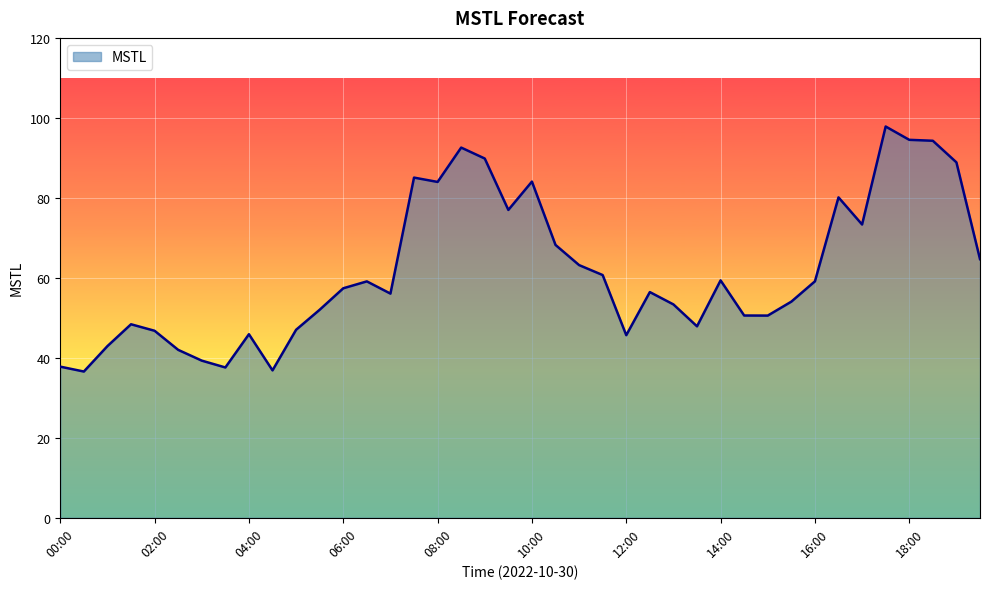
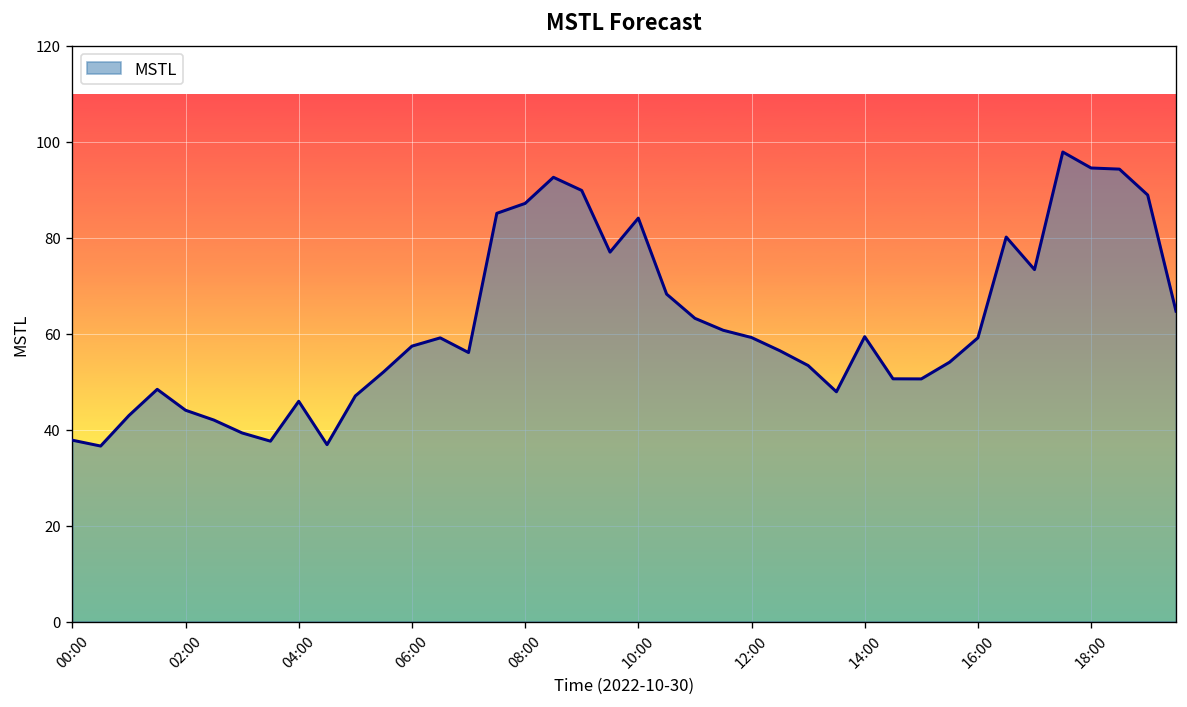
02:00: 47 -> 44
08:00: 84 -> 87
12:00: 46 -> 59
